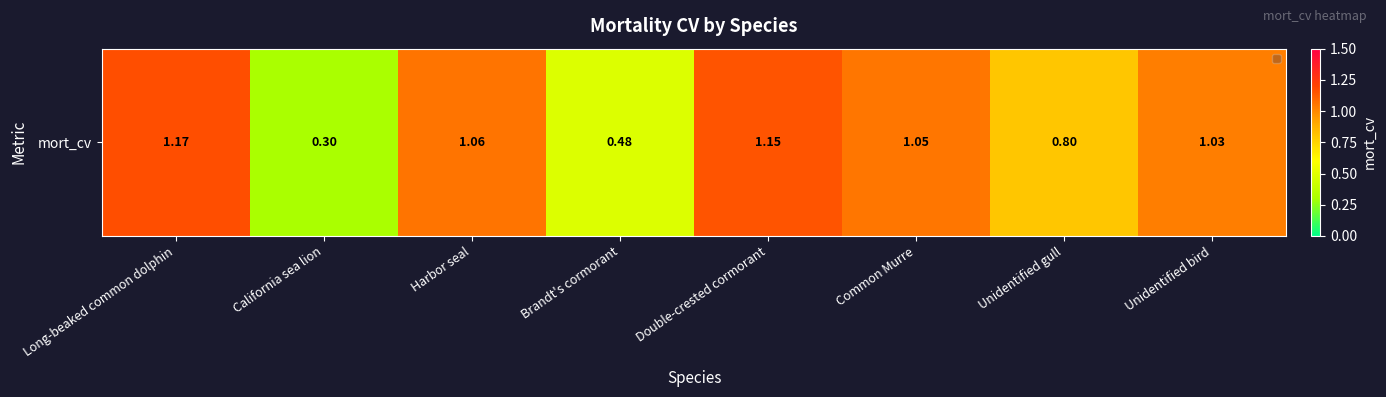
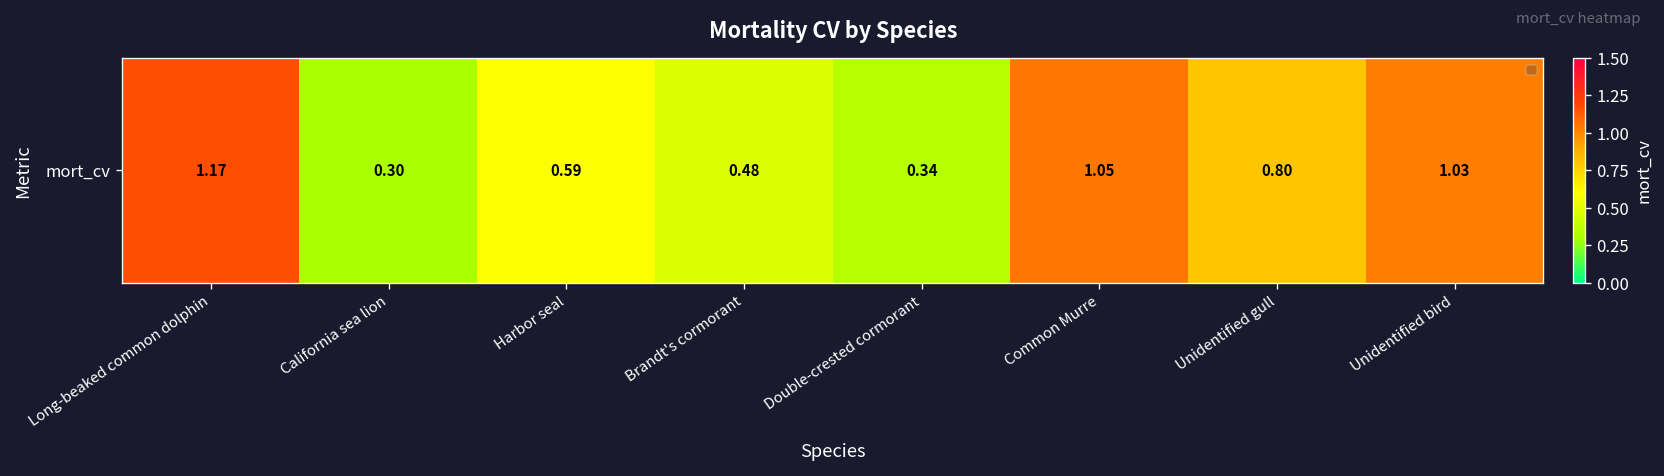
mort_cv, Harbor seal: 1.06 -> 0.59
mort_cv, Double-crested cormorant: 1.15 -> 0.34
